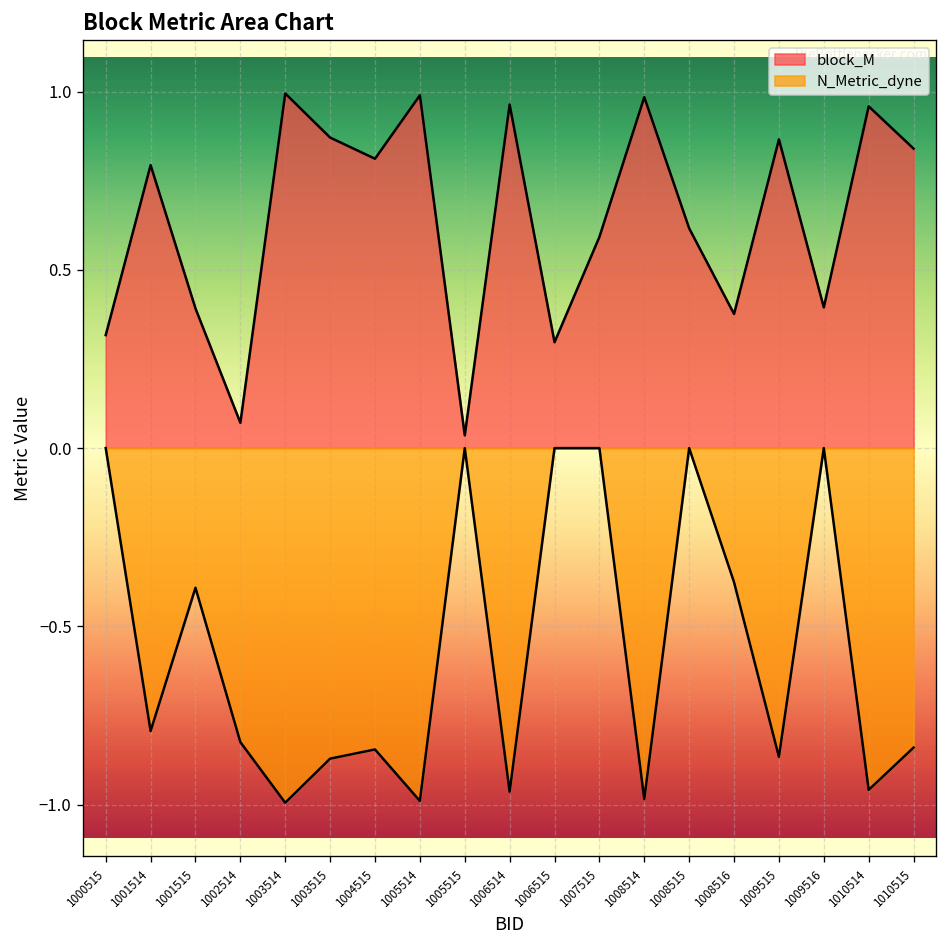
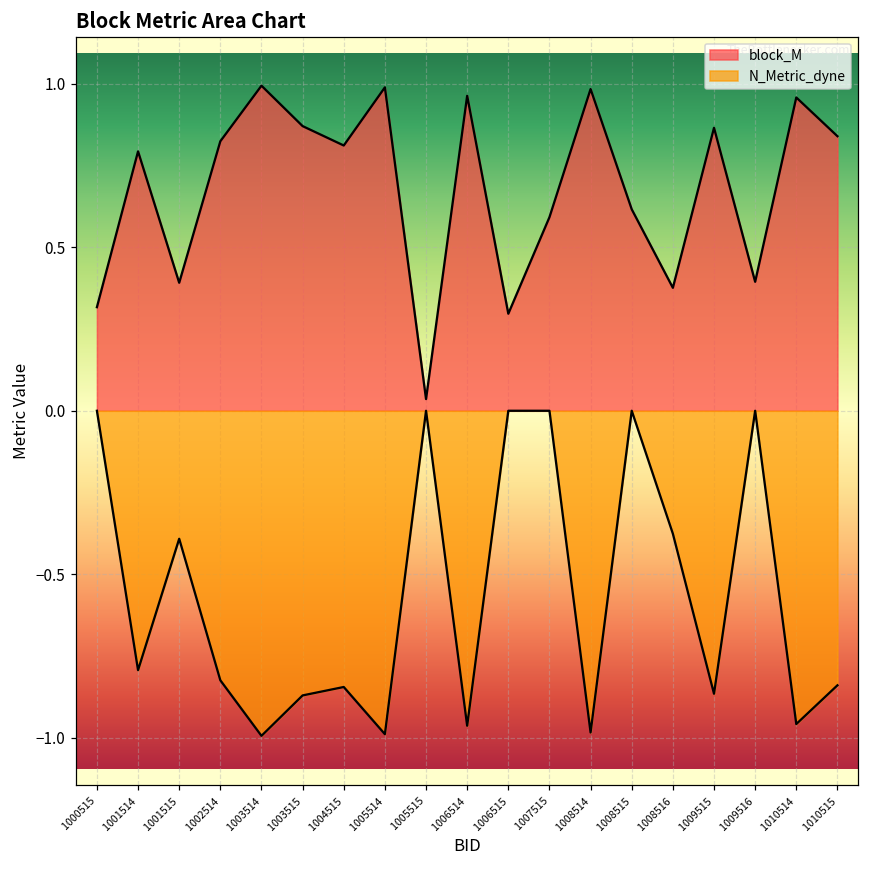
block_M, 1002514: 0.07 -> 0.82
